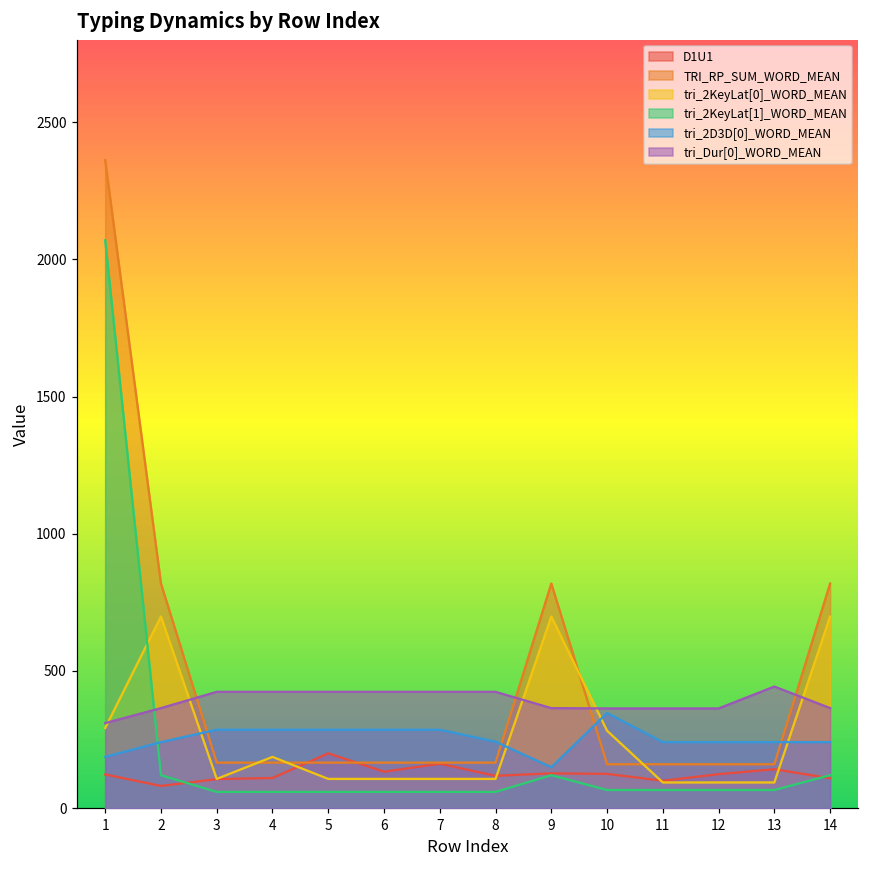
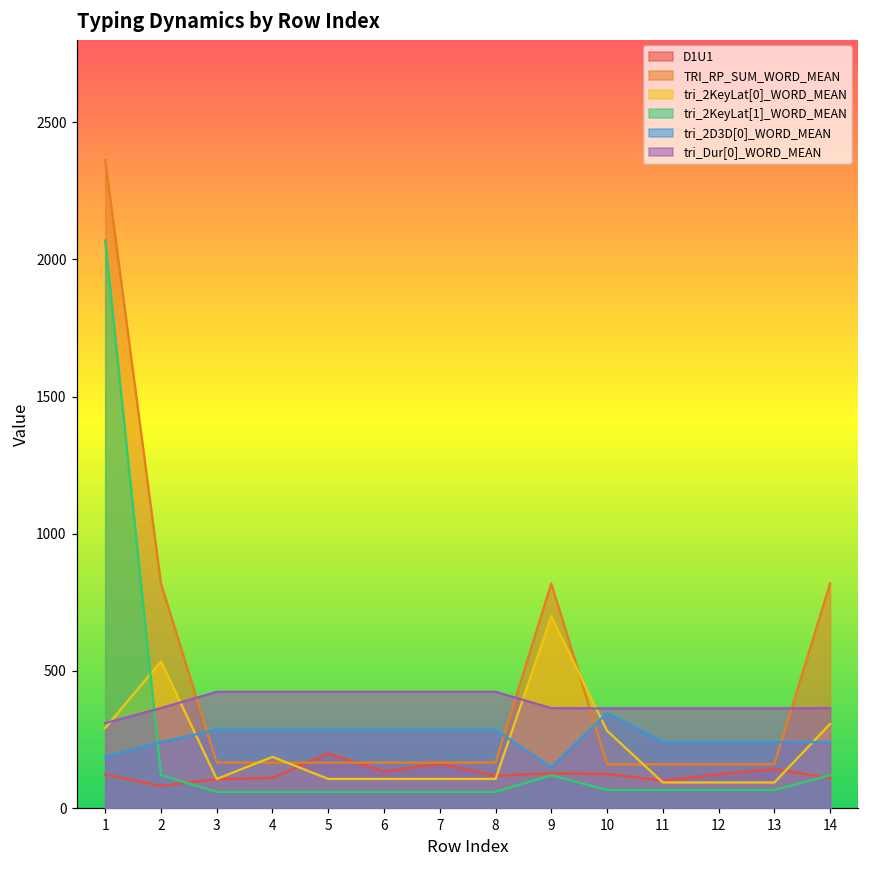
tri_2KeyLat[0]_WORD_MEAN, 2: 700 -> 530
tri_2D3D[0]_WORD_MEAN, 8: 240 -> 290
tri_Dur[0]_WORD_MEAN, 13: 440 -> 360
tri_2KeyLat[0]_WORD_MEAN, 14: 700 -> 310
